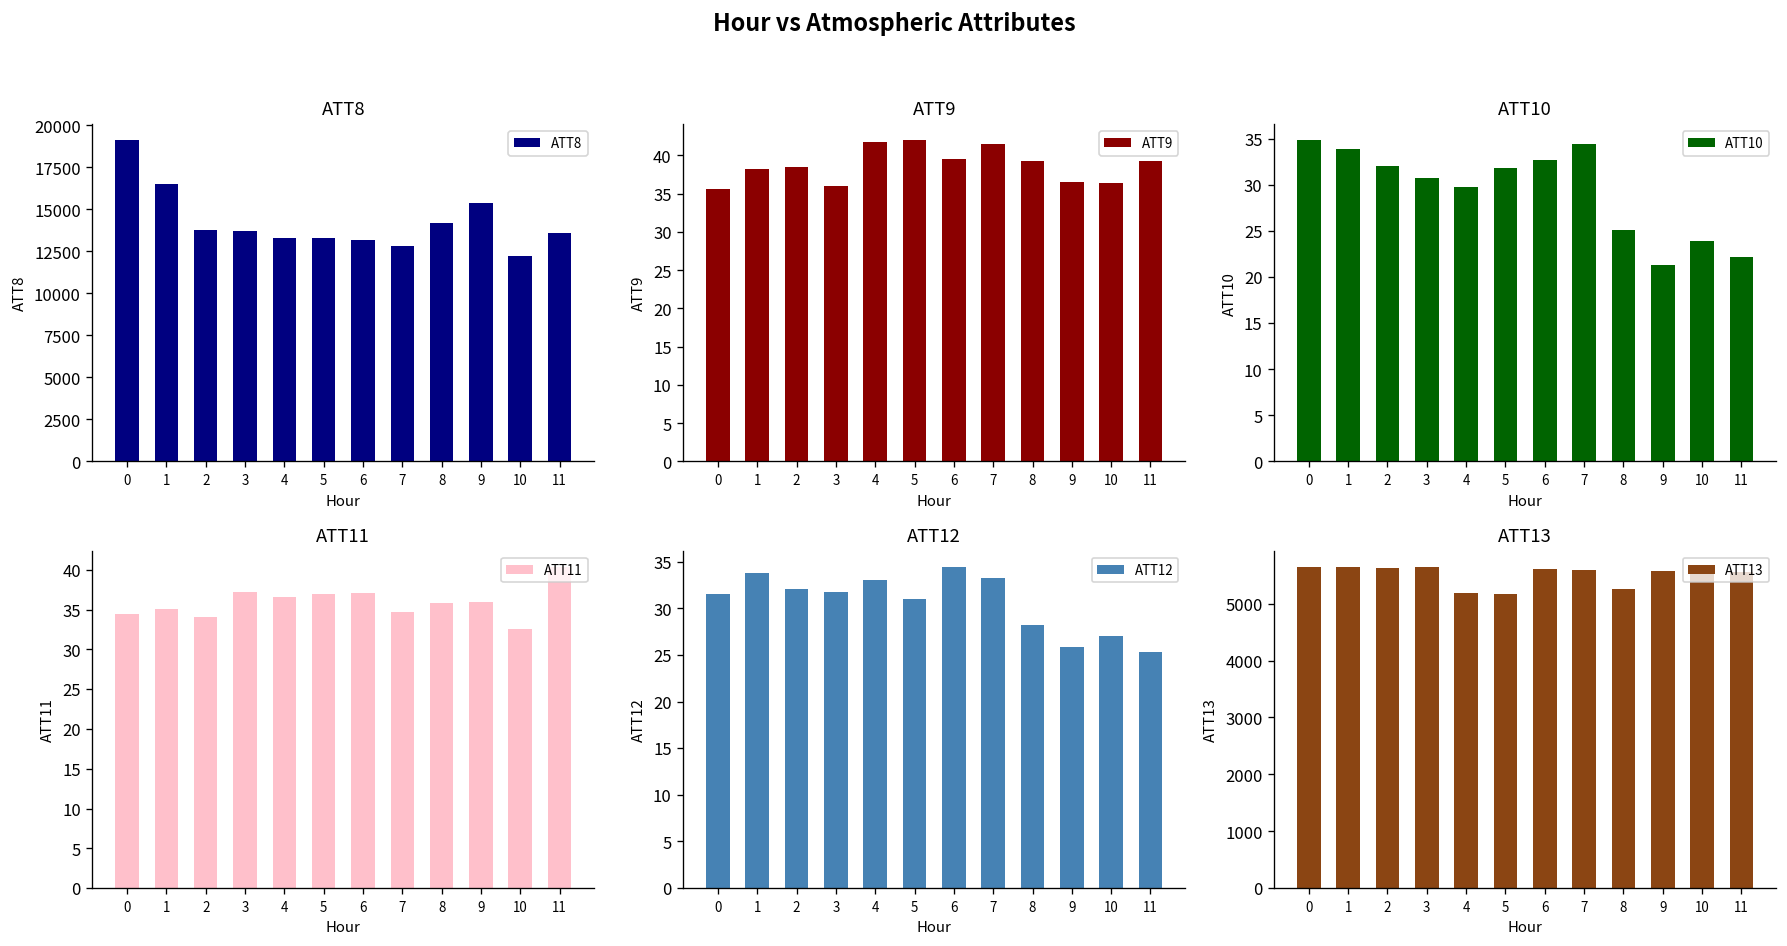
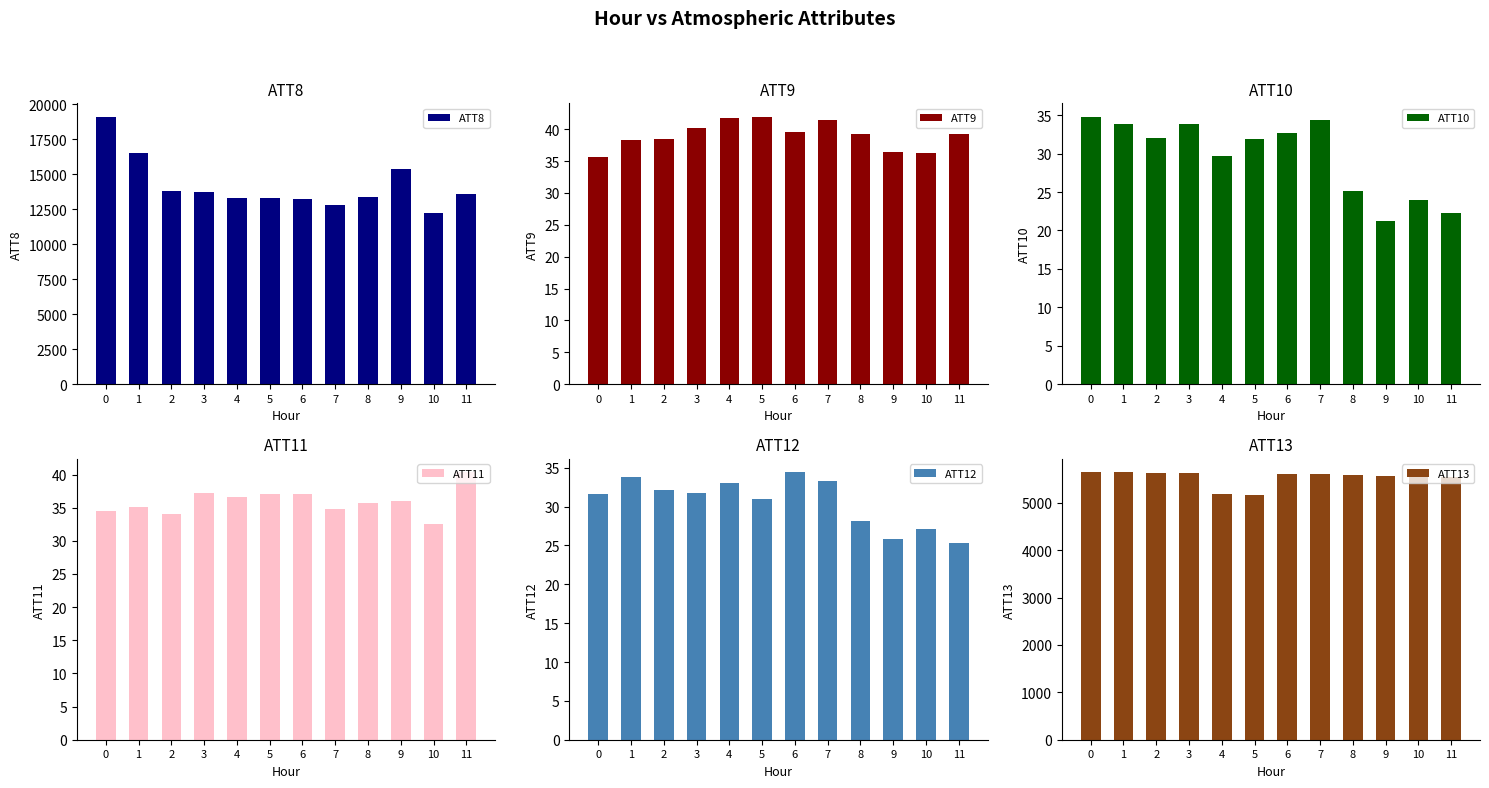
ATT8, 8: 14200 -> 13400
ATT9, 3: 36 -> 40
ATT10, 3: 31 -> 34
ATT13, 8: 5300 -> 5600
